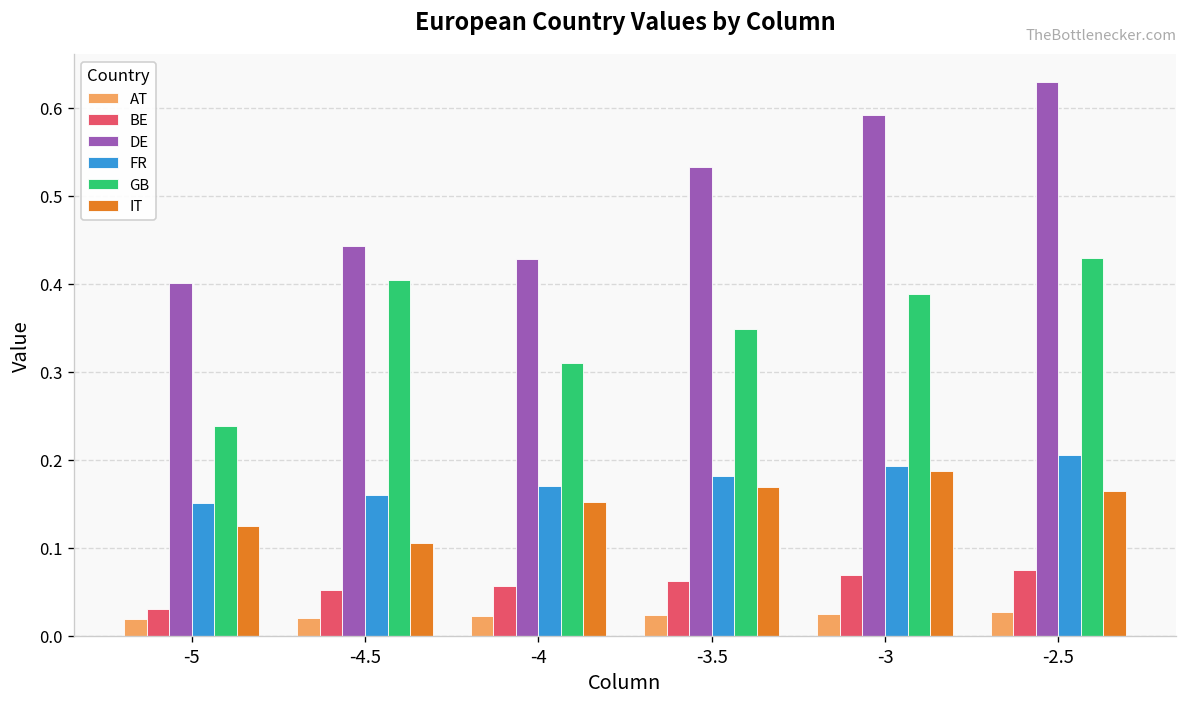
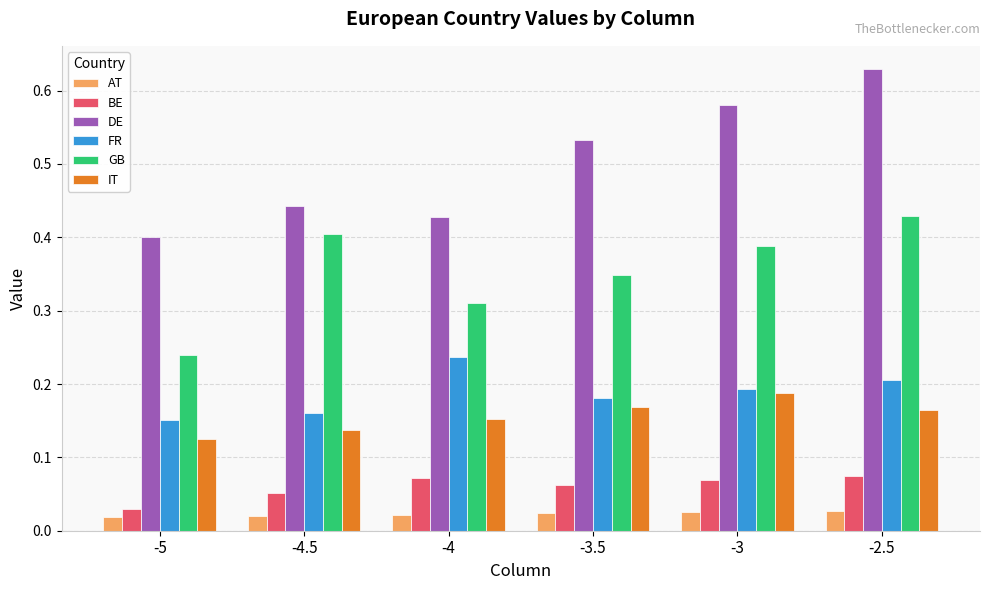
IT, -4.5: 0.11 -> 0.14
BE, -4: 0.06 -> 0.07
FR, -4: 0.17 -> 0.24
DE, -3: 0.59 -> 0.58
